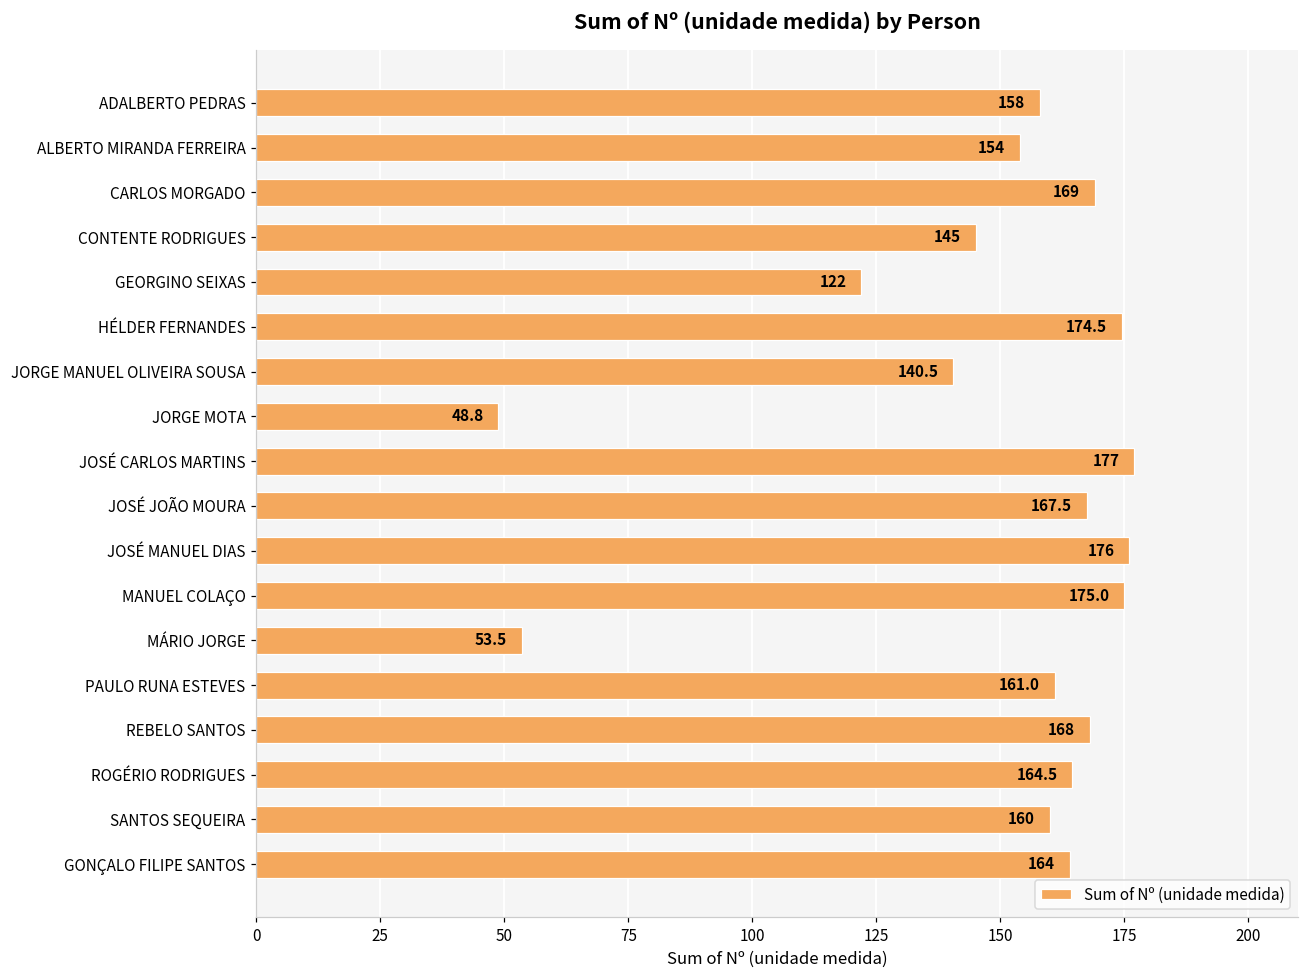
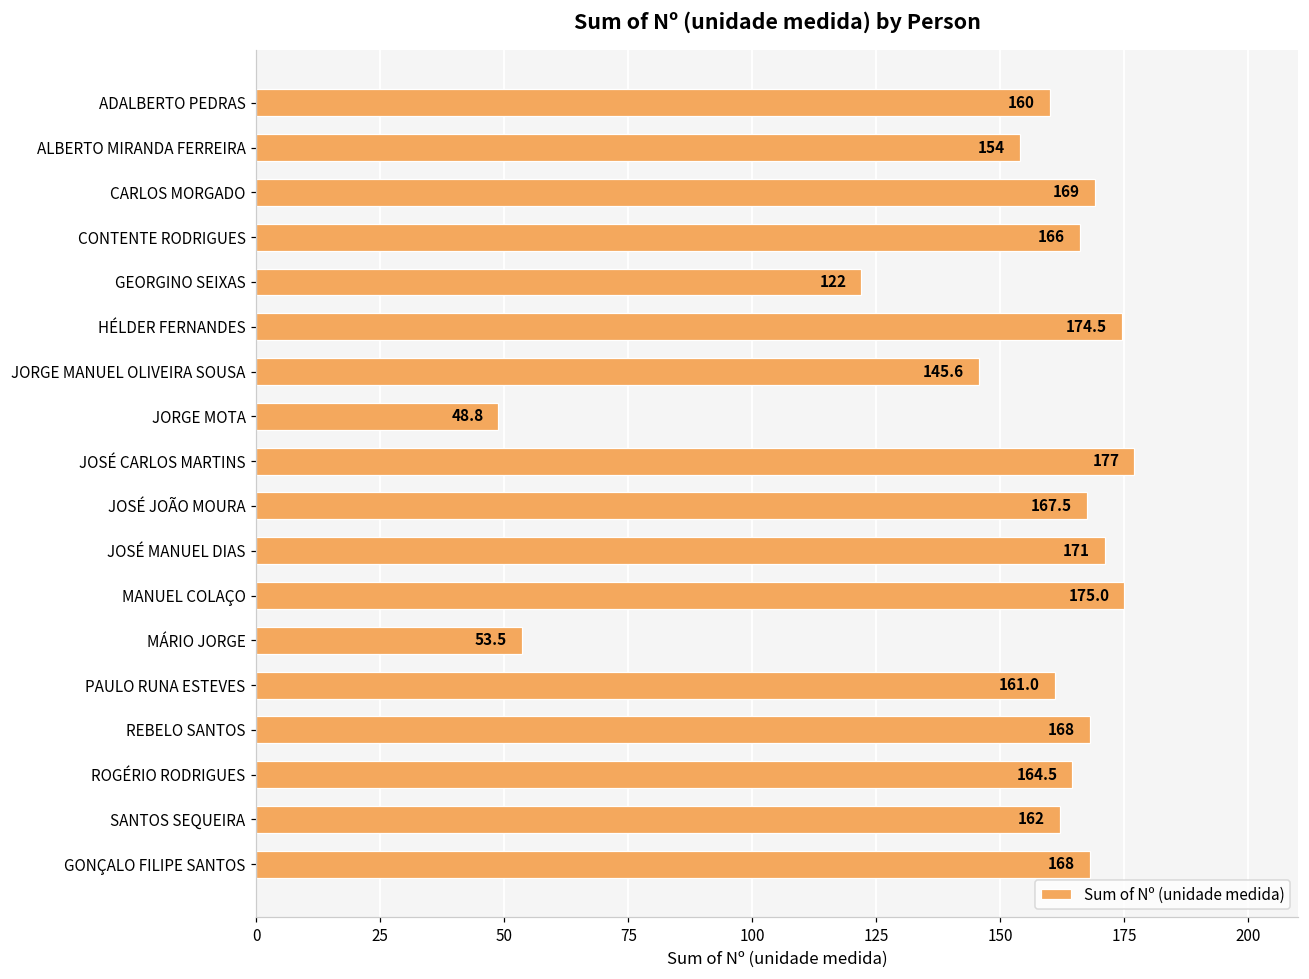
ADALBERTO PEDRAS: 158 -> 160
CONTENTE RODRIGUES: 145 -> 166
JORGE MANUEL OLIVEIRA SOUSA: 140.5 -> 145.6
JOSÉ MANUEL DIAS: 176 -> 171
SANTOS SEQUEIRA: 160 -> 162
GONÇALO FILIPE SANTOS: 164 -> 168
